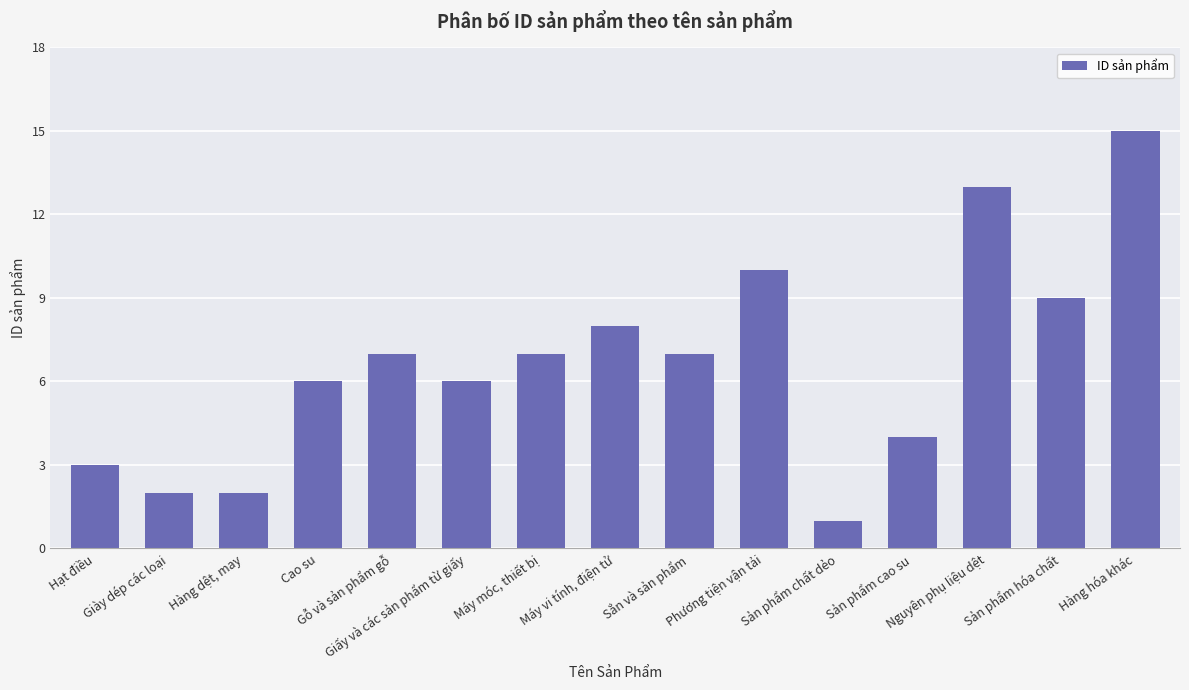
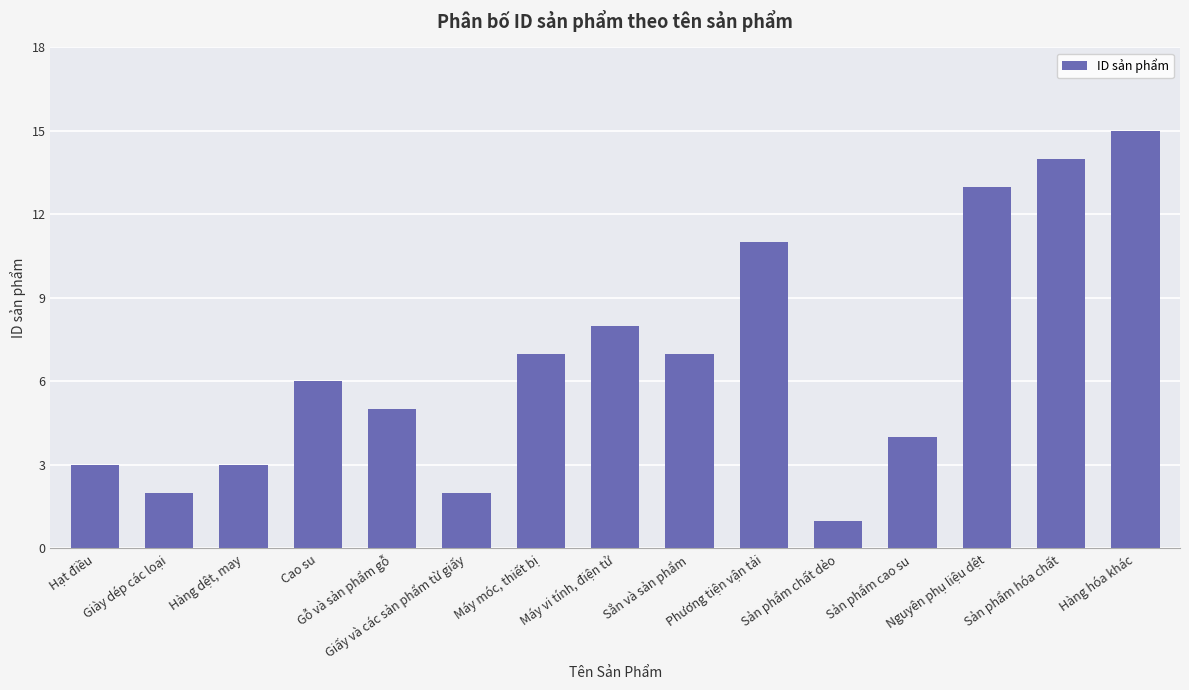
Hàng dệt, may: 2 -> 3
Gỗ và sản phẩm gỗ: 7 -> 5
Giấy và các sản phẩm từ giấy: 6 -> 2
Phương tiện vận tải: 10 -> 11
Sản phẩm hóa chất: 9 -> 14
